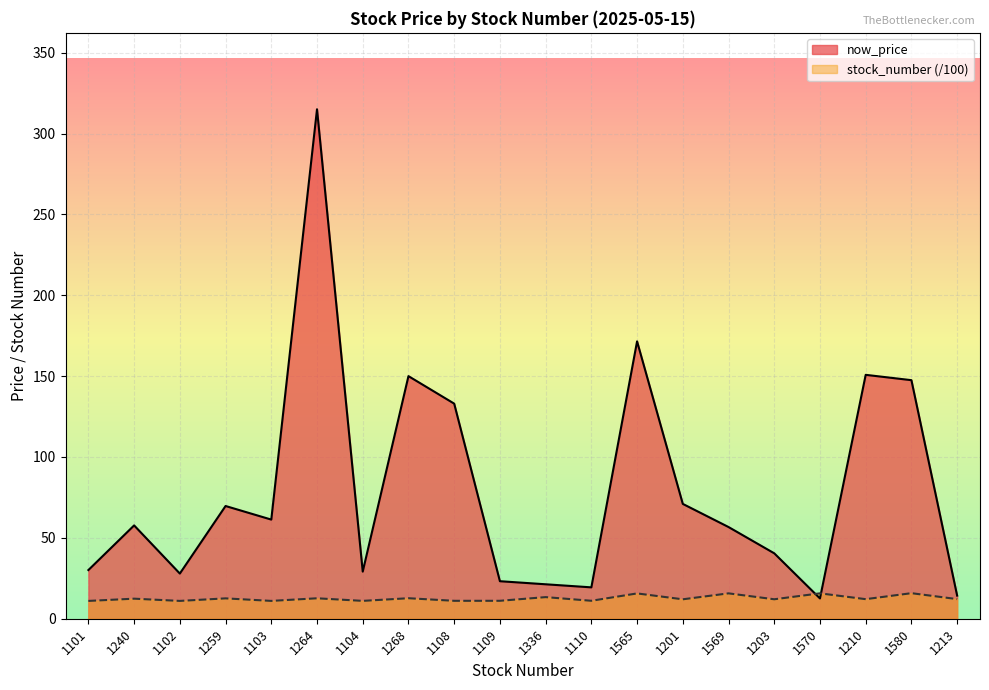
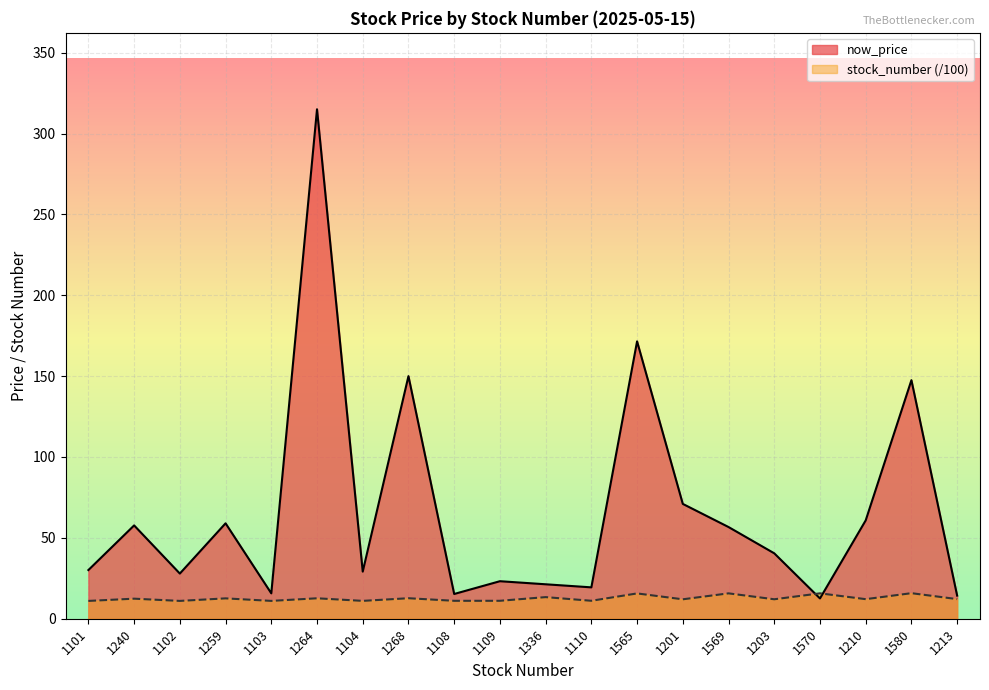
now_price, 1259: 70 -> 59
now_price, 1103: 61 -> 16
now_price, 1108: 133 -> 15
now_price, 1210: 151 -> 61
